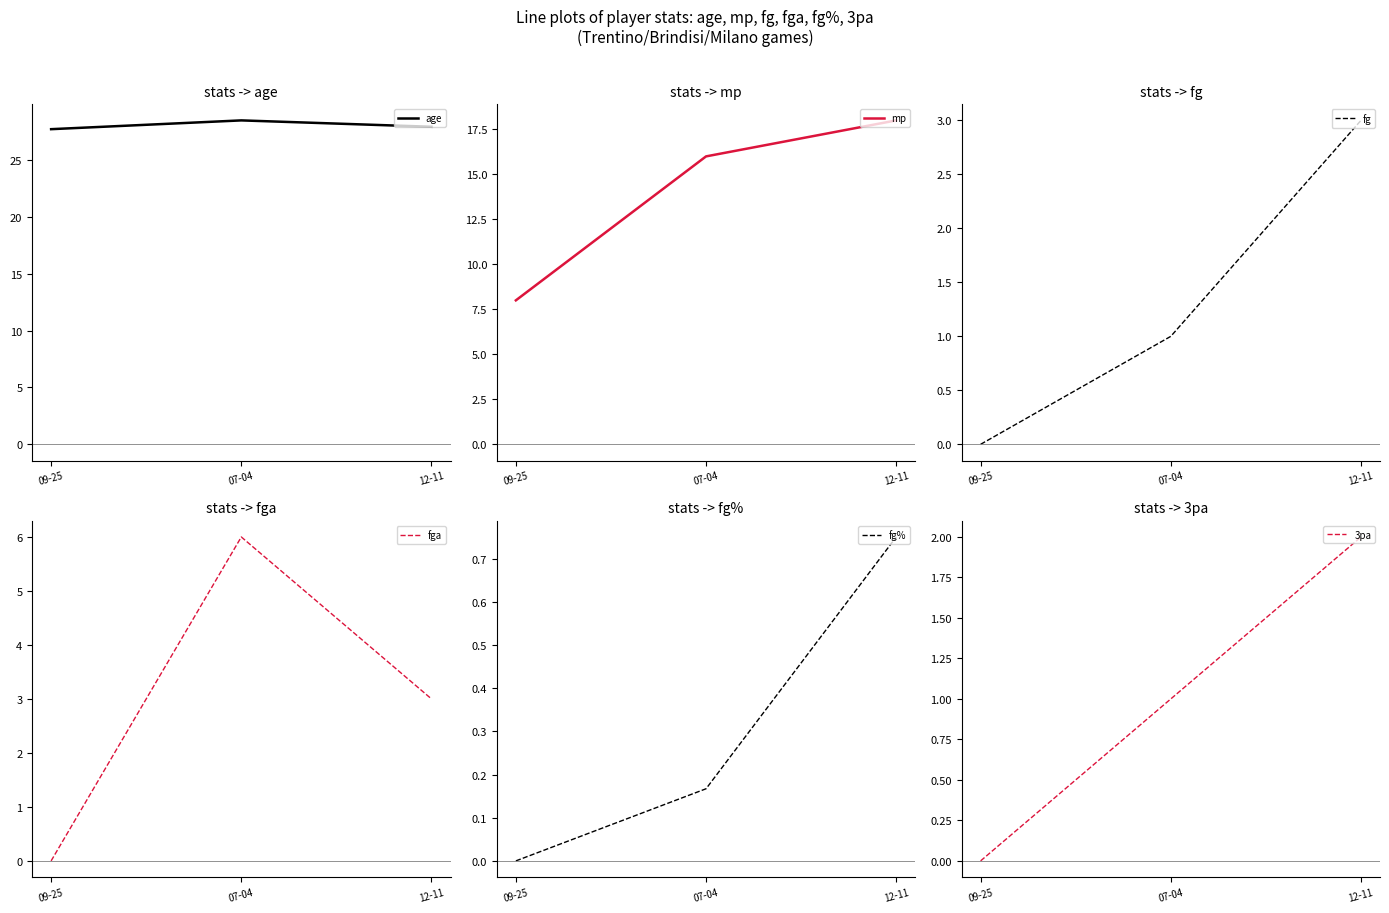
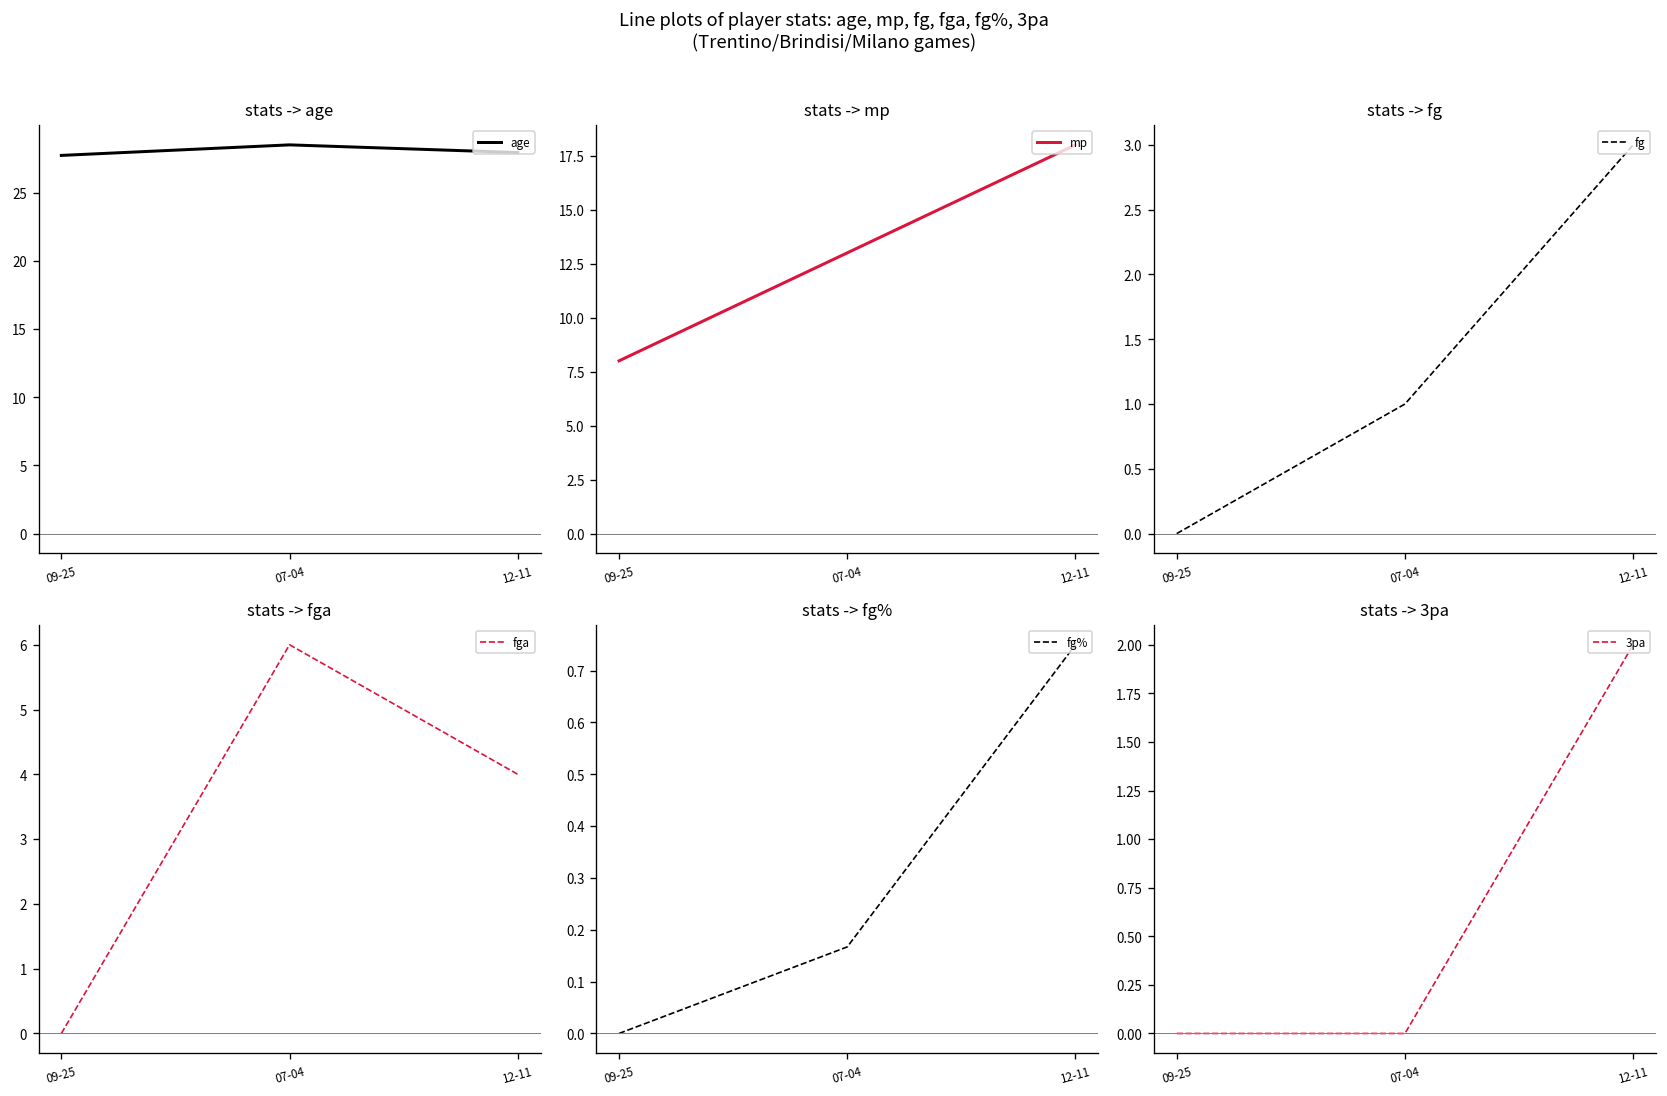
stats -> mp, 07-04: 16 -> 13
stats -> fga, 12-11: 3 -> 4
stats -> 3pa, 07-04: 1 -> 0
